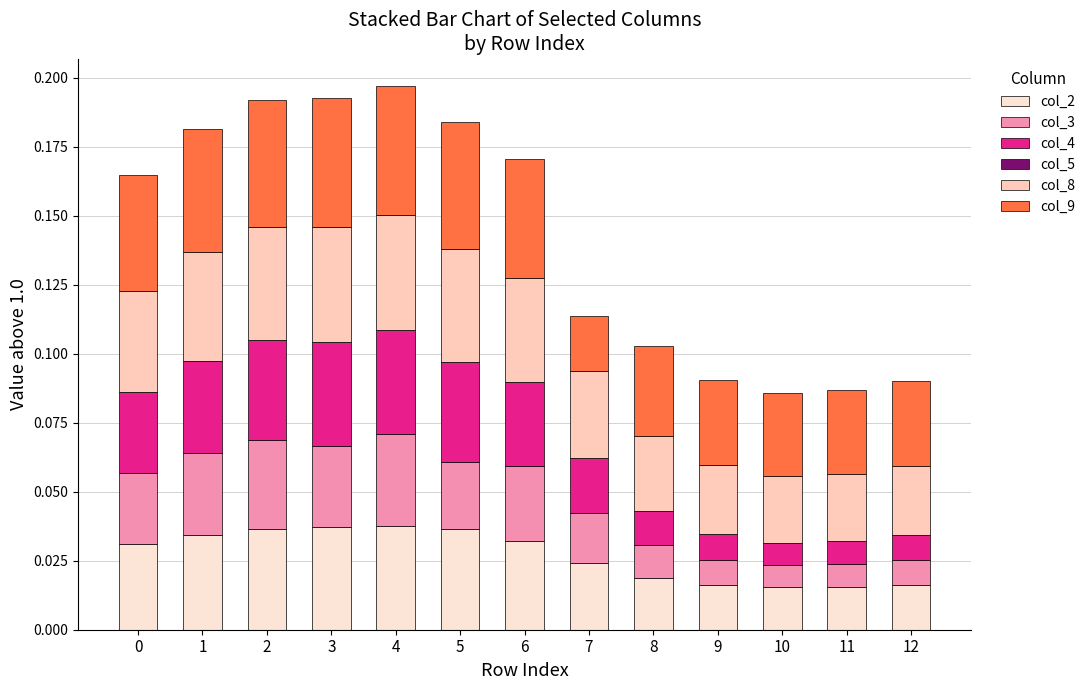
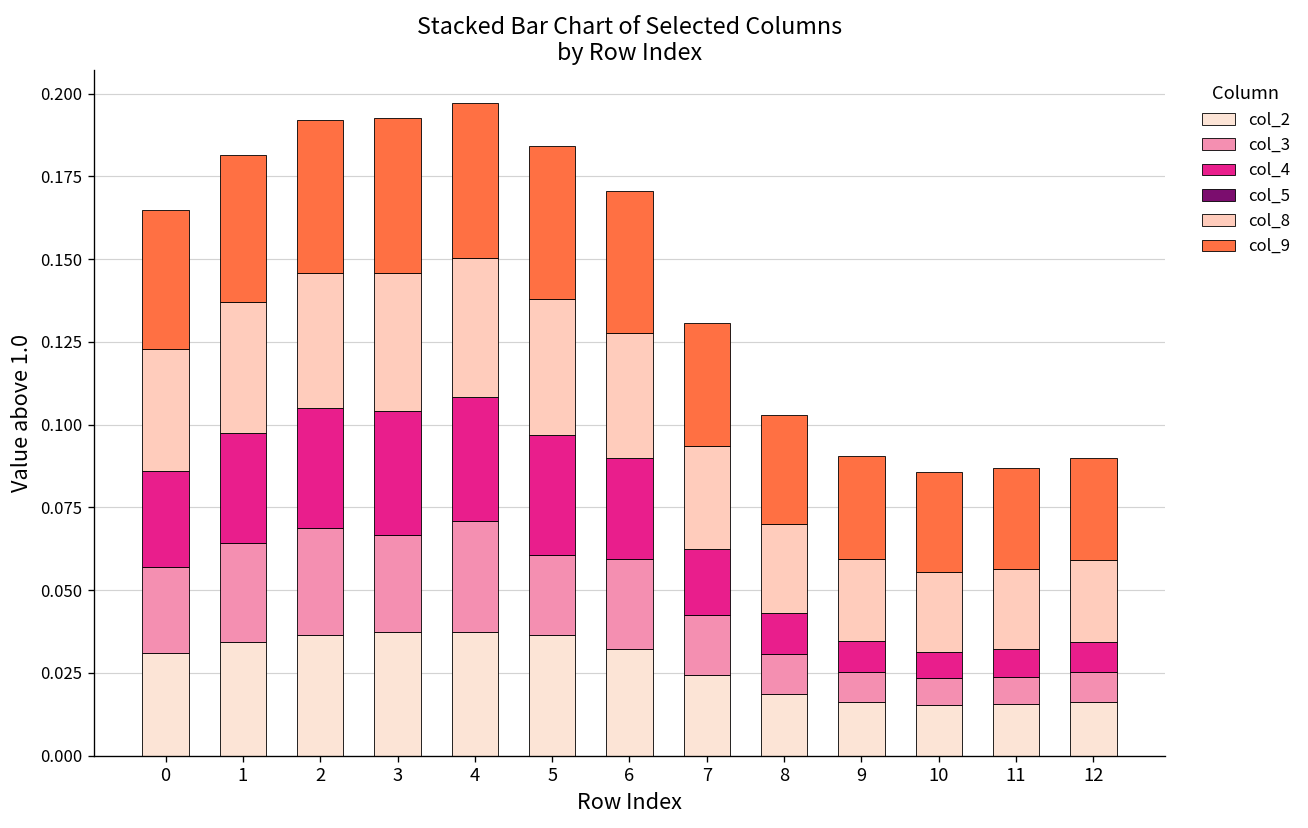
col_9, 7: 0.020 -> 0.037
